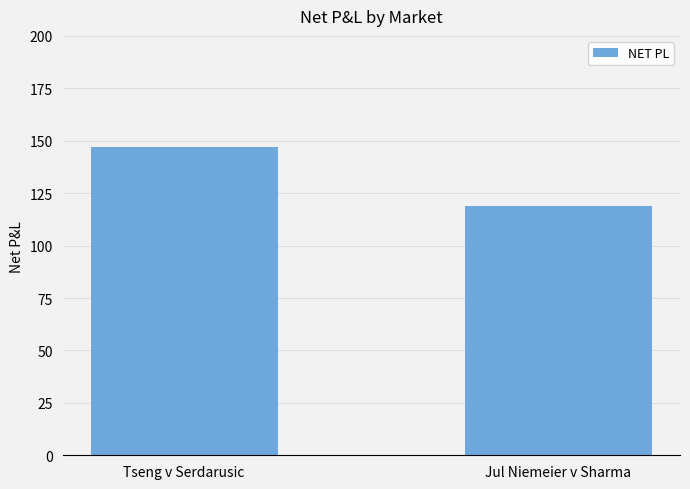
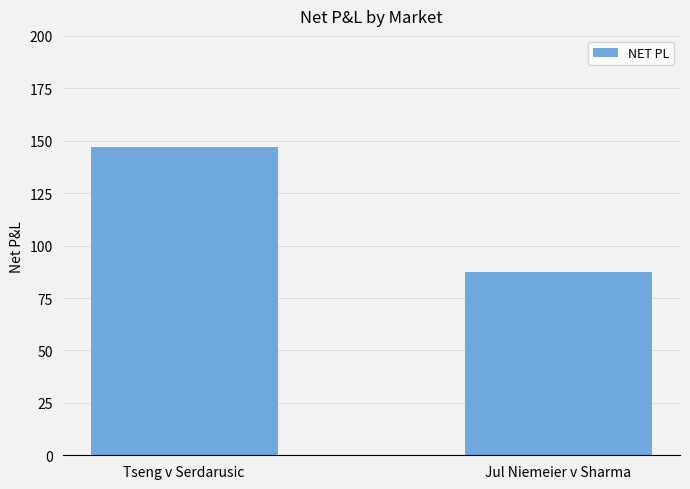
Jul Niemeier v Sharma: 119 -> 88
